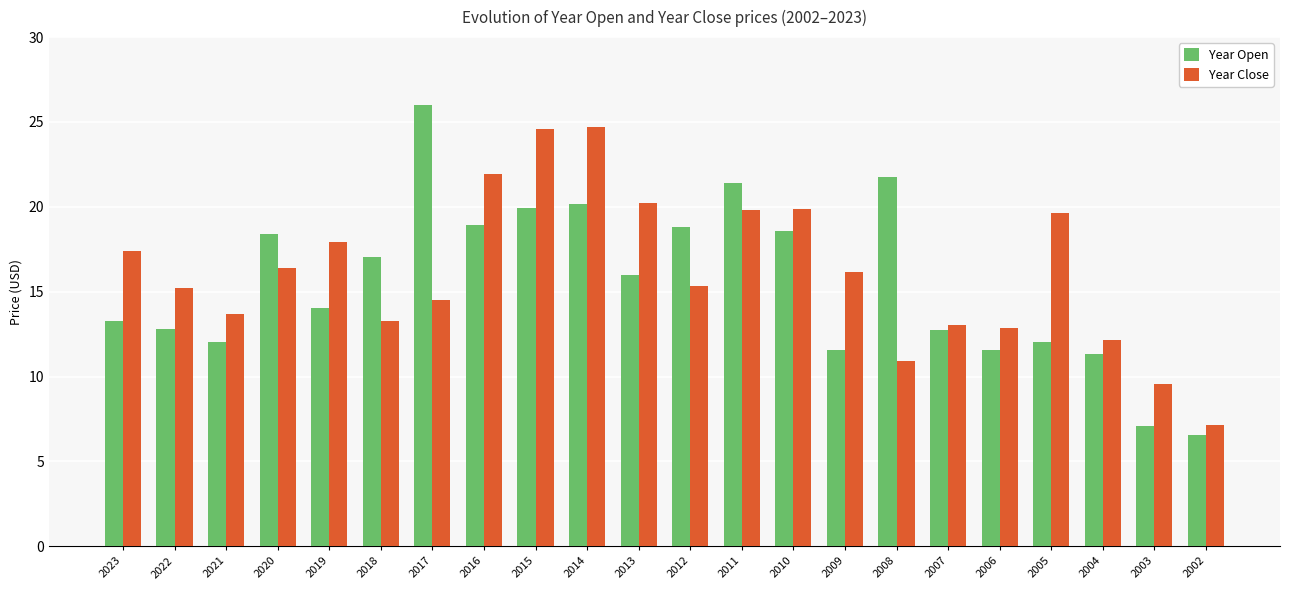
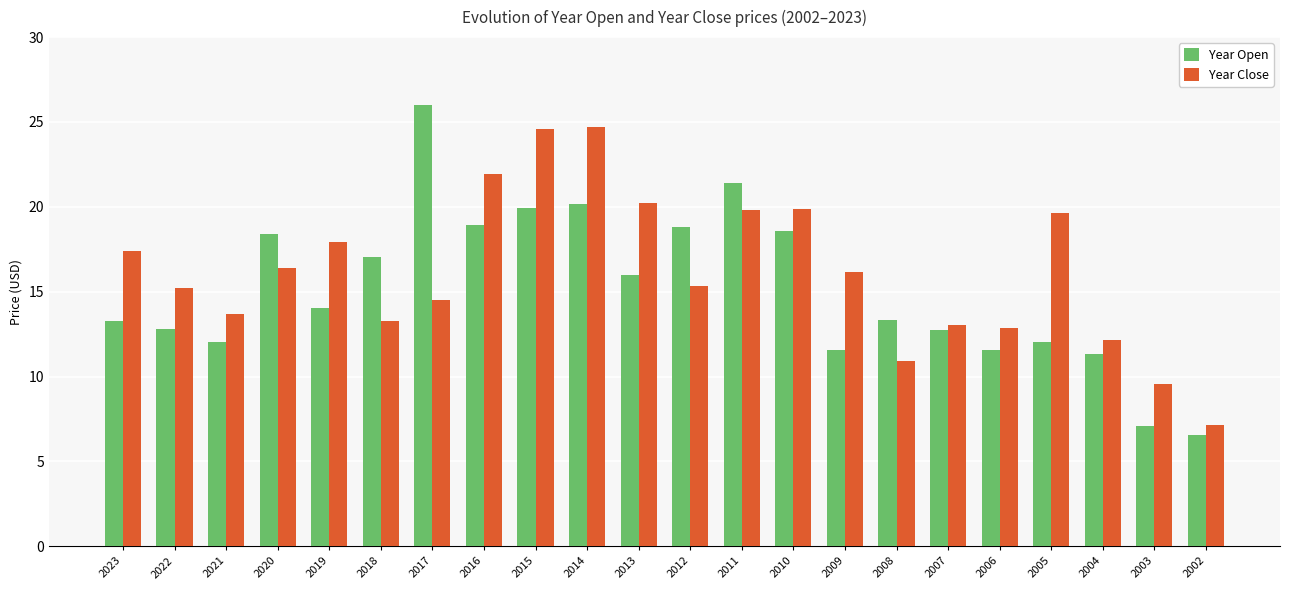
Year Open, 2008: 21.8 -> 13.3
